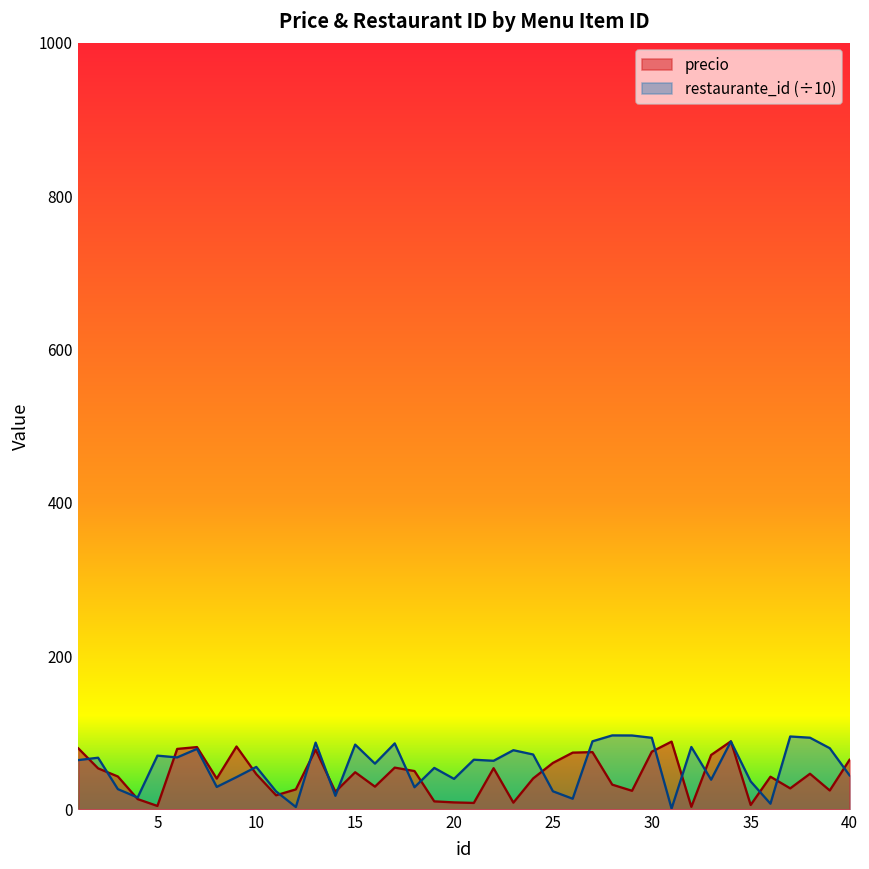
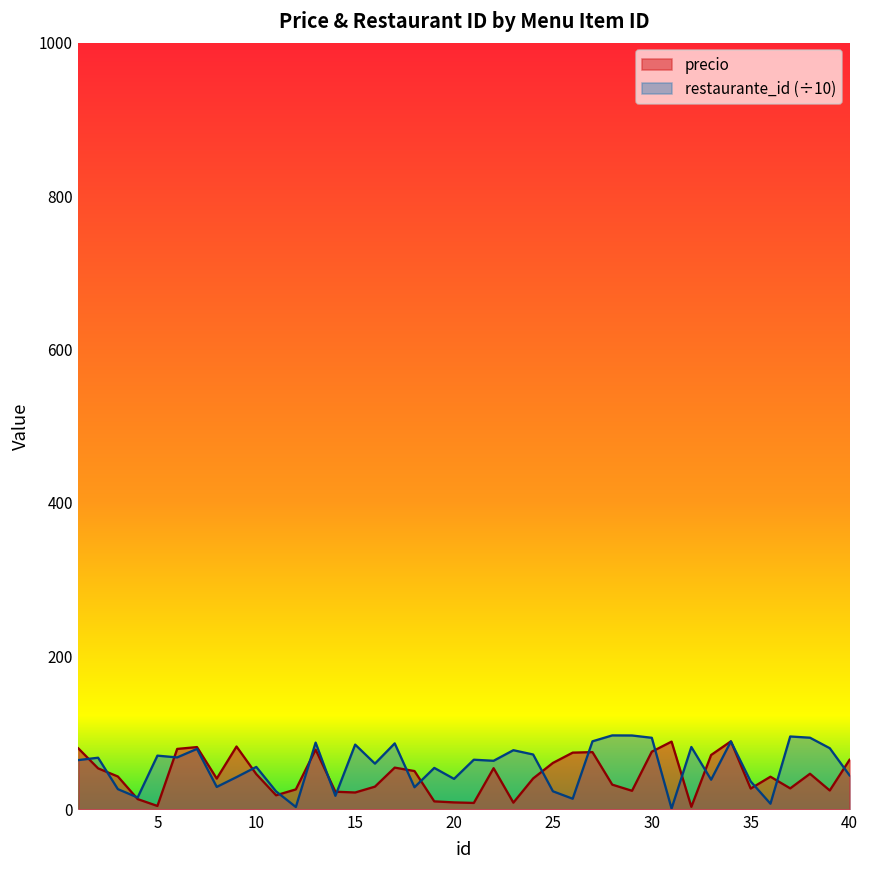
precio, 15: 50 -> 20
precio, 35: 10 -> 30
